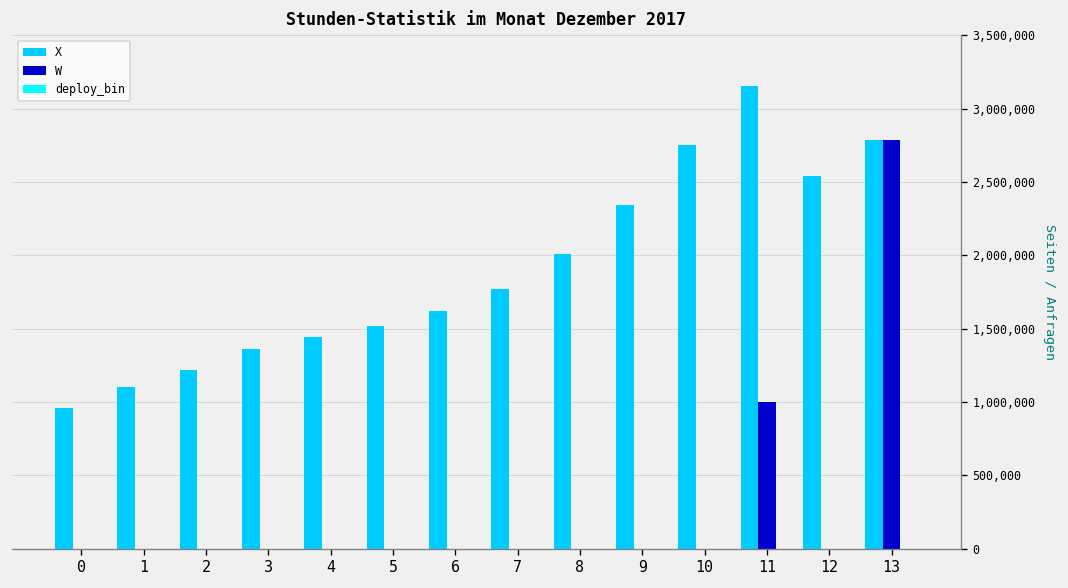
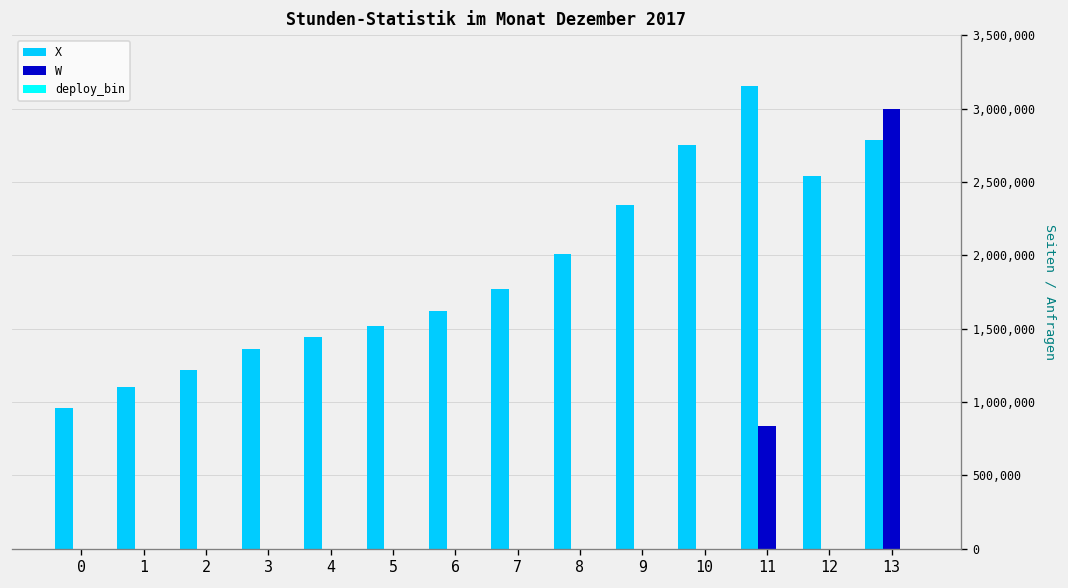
W, 11: 1,000,000 -> 840,000
W, 13: 2,790,000 -> 3,000,000
